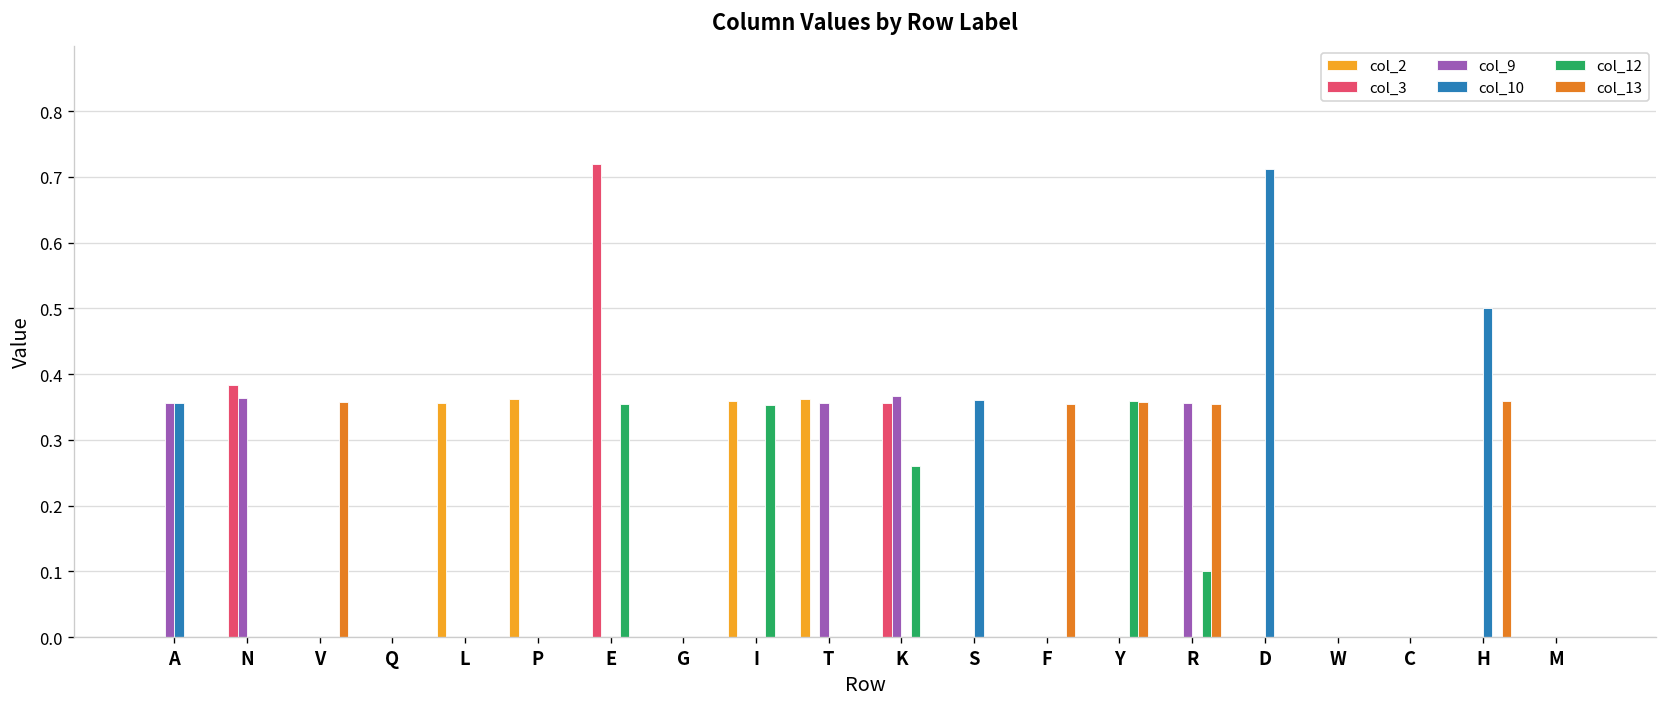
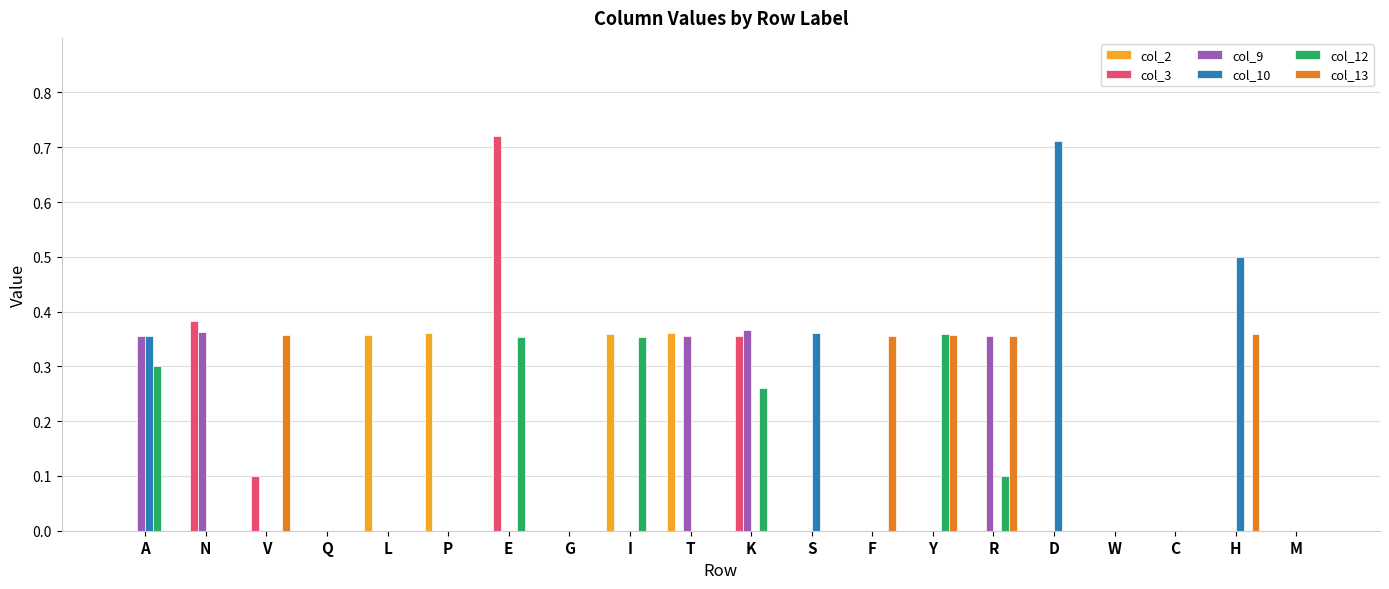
col_12, A: 0.0 -> 0.3
col_3, V: 0.0 -> 0.1
